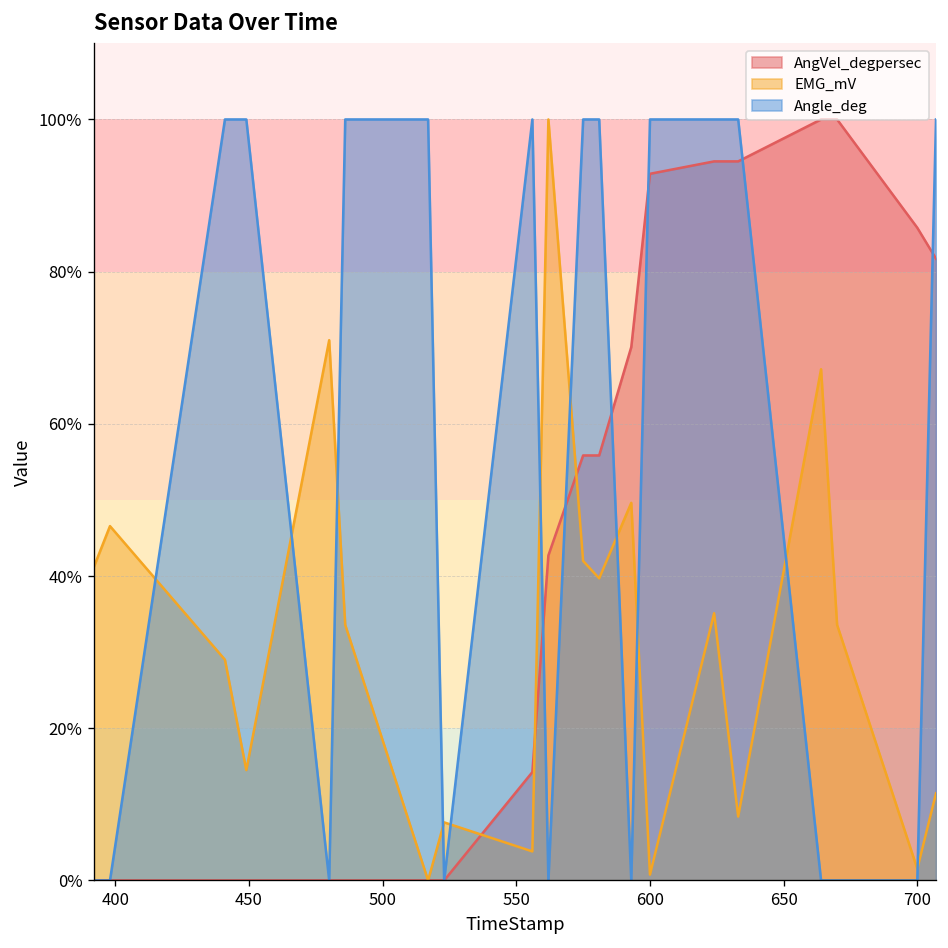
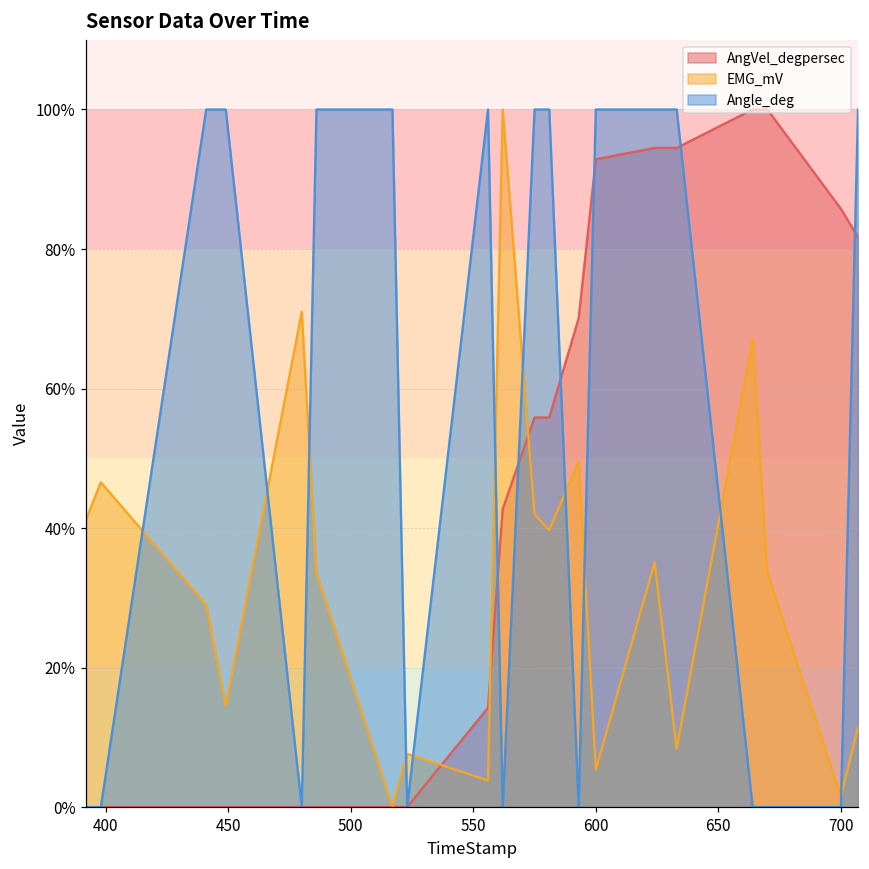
EMG_mV, 600: 1% -> 5%
